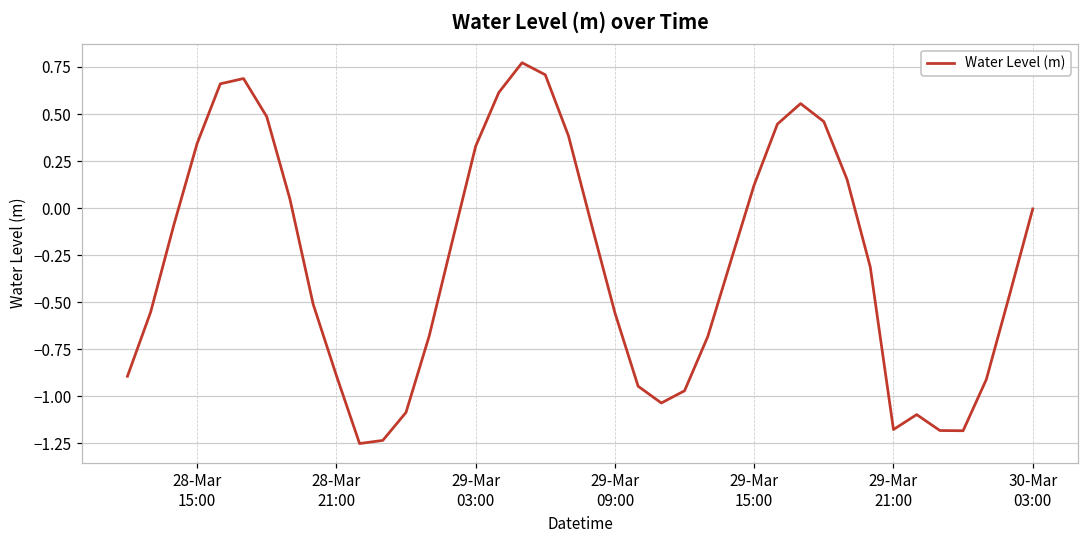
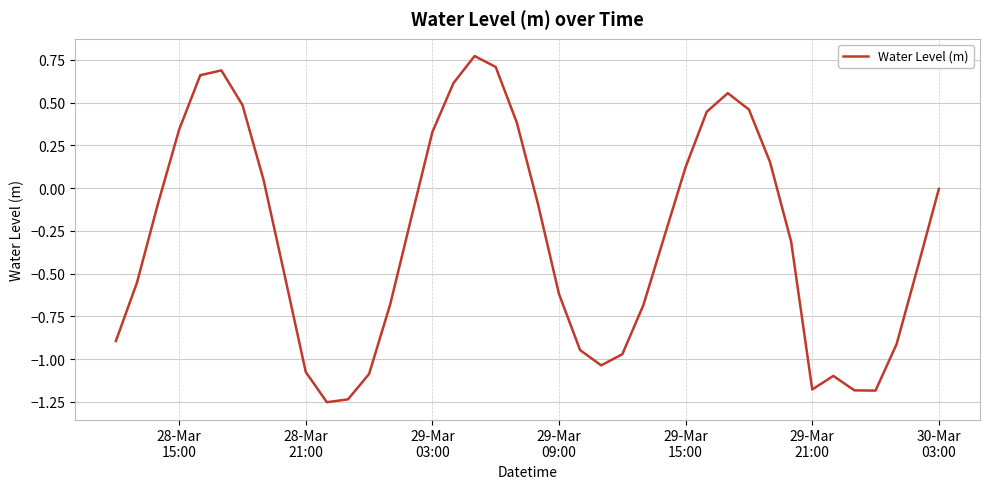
28-Mar 21:00: -0.89 -> -1.08
29-Mar 09:00: -0.56 -> -0.62
